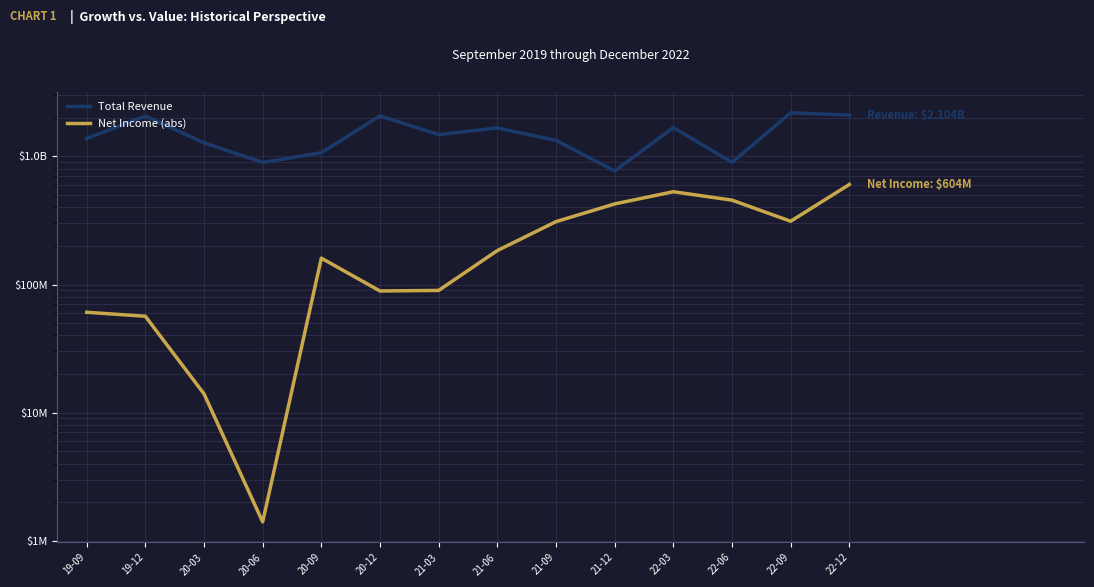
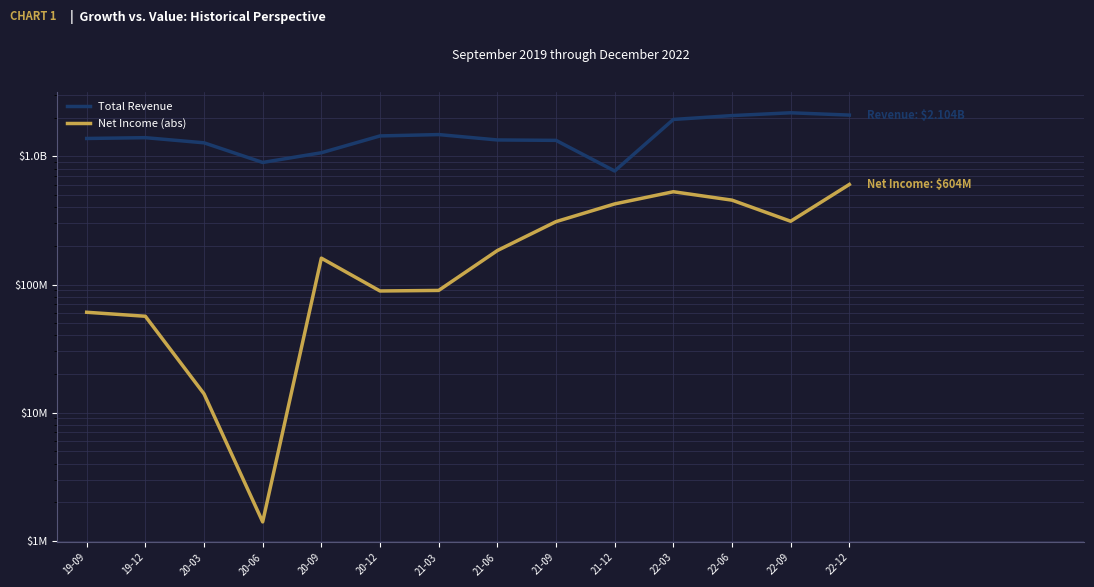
Total Revenue, 19-12: $2100000000 -> $1400000000
Total Revenue, 20-12: $2100000000 -> $1400000000
Total Revenue, 21-06: $1700000000 -> $1300000000
Total Revenue, 22-03: $1700000000 -> $1900000000
Total Revenue, 22-06: $900000000 -> $2100000000
